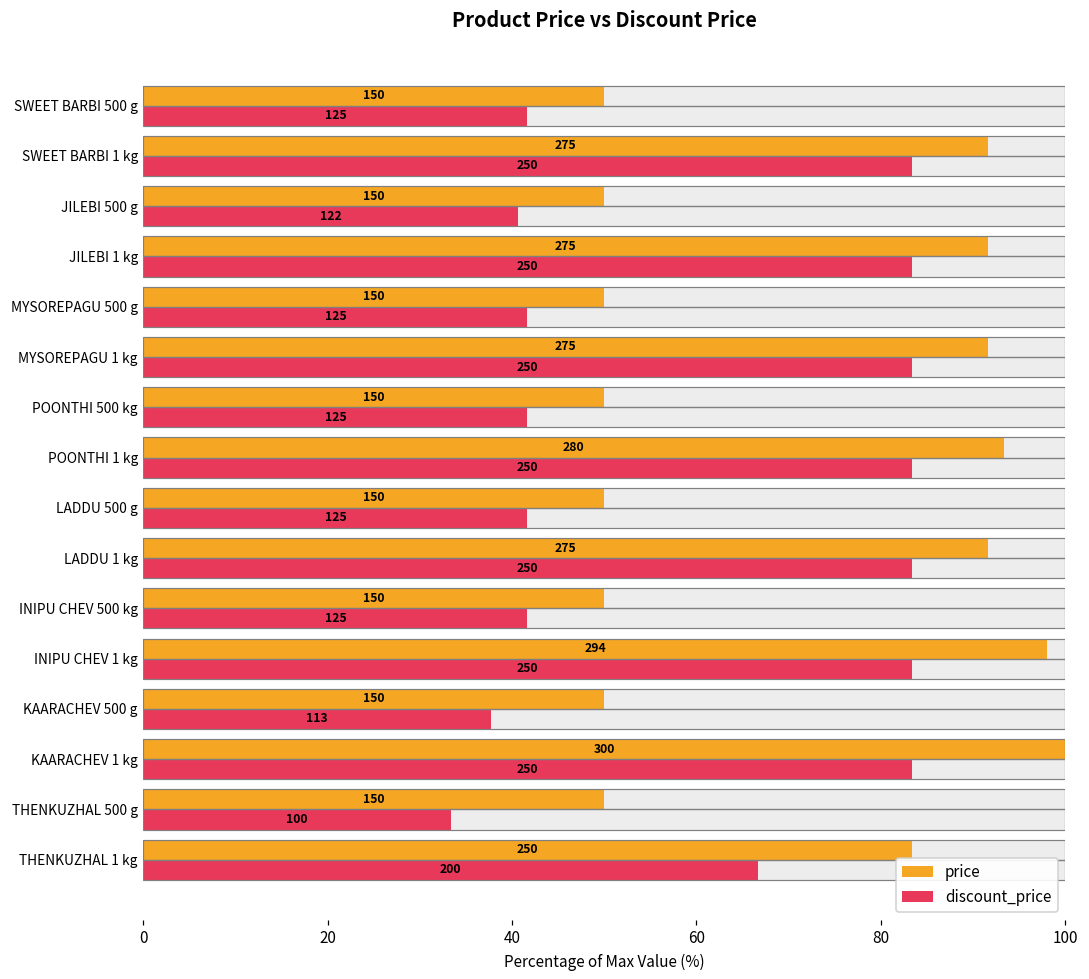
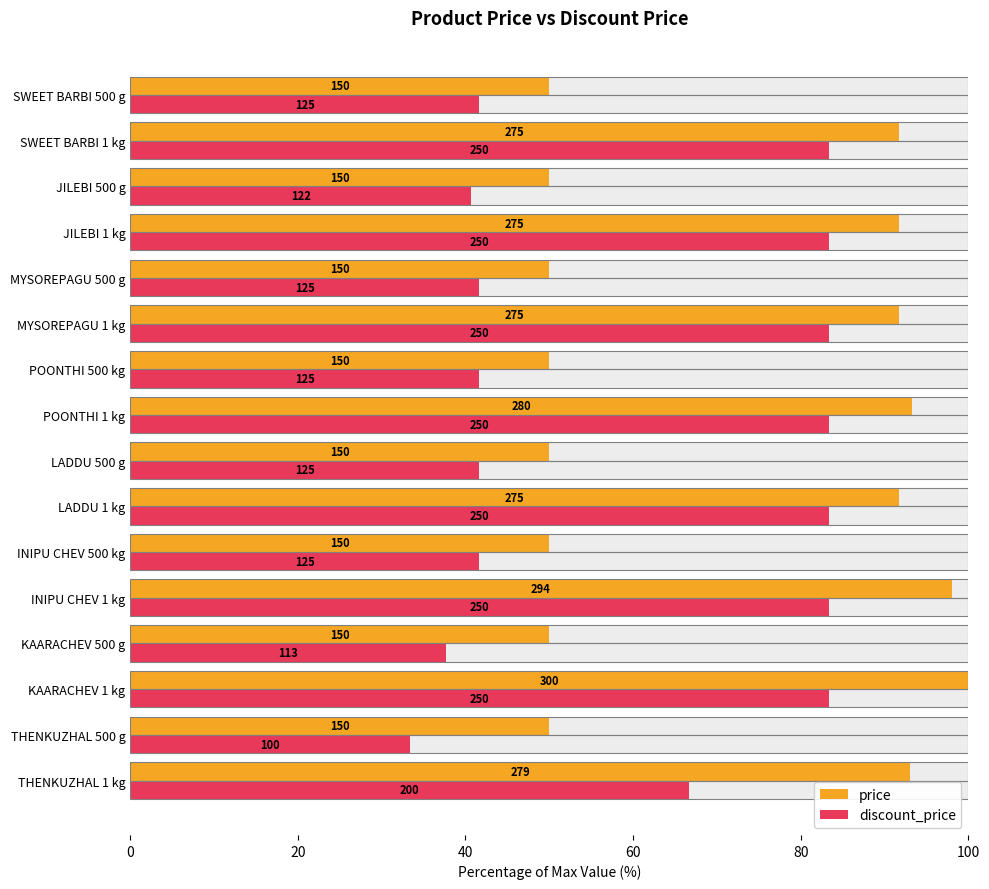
price, THENKUZHAL 1 kg: 250 -> 279
